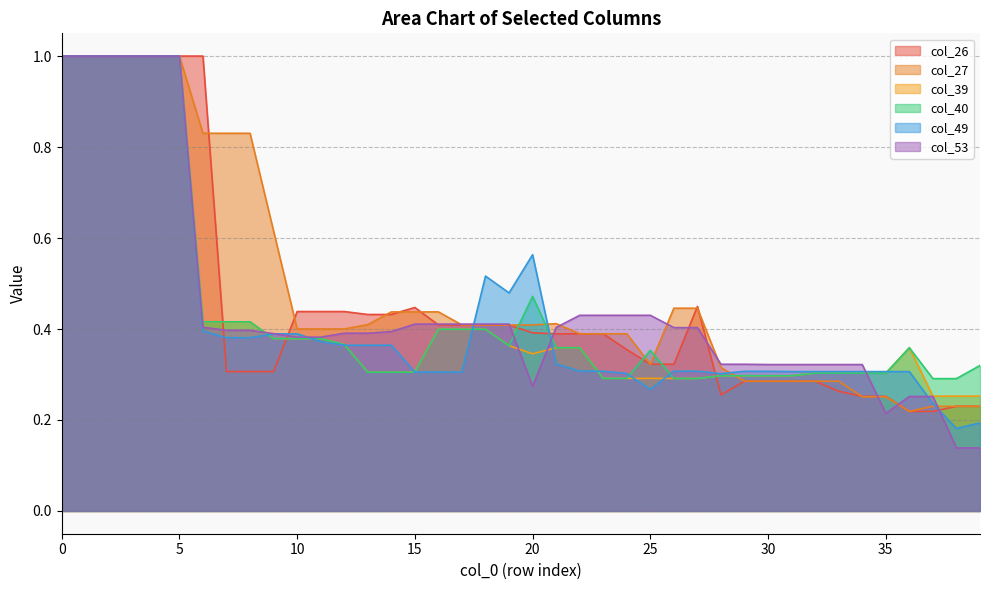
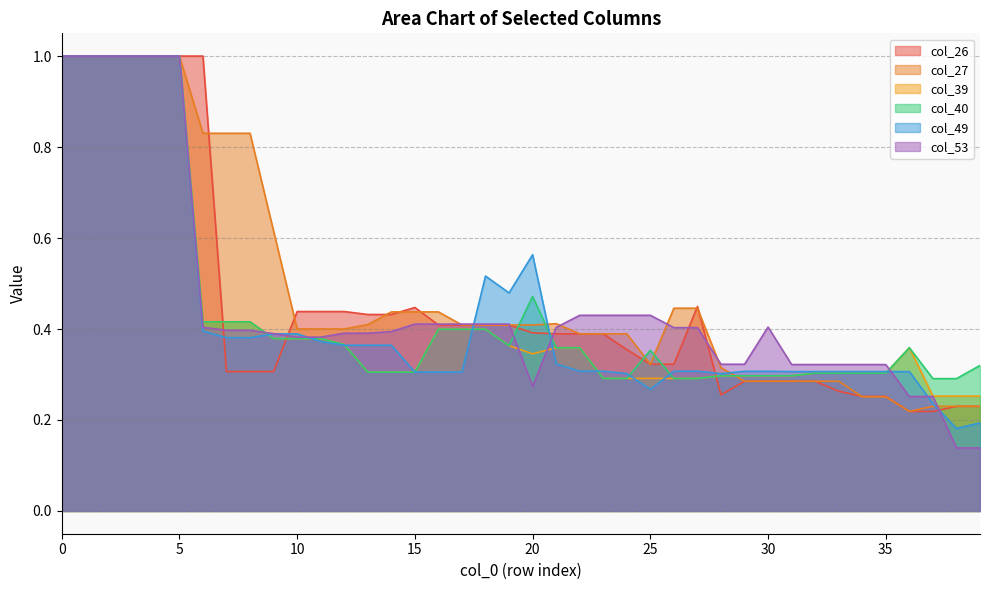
col_53, 30: 0.32 -> 0.40
col_53, 35: 0.21 -> 0.32
